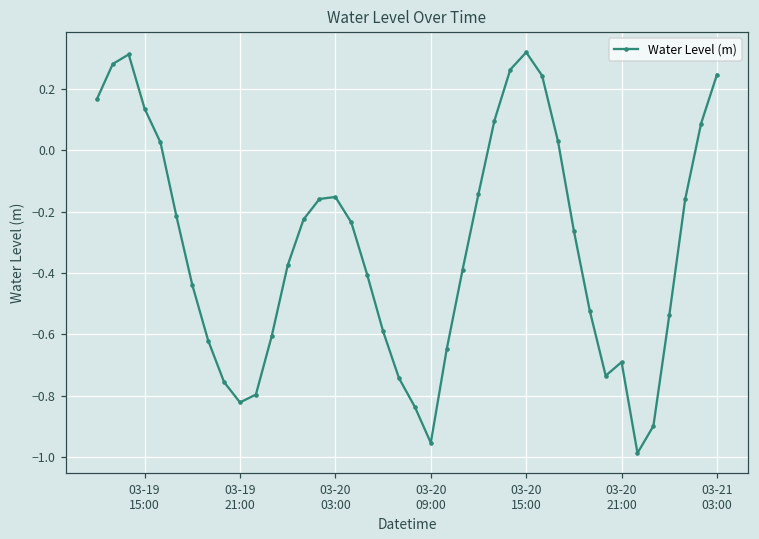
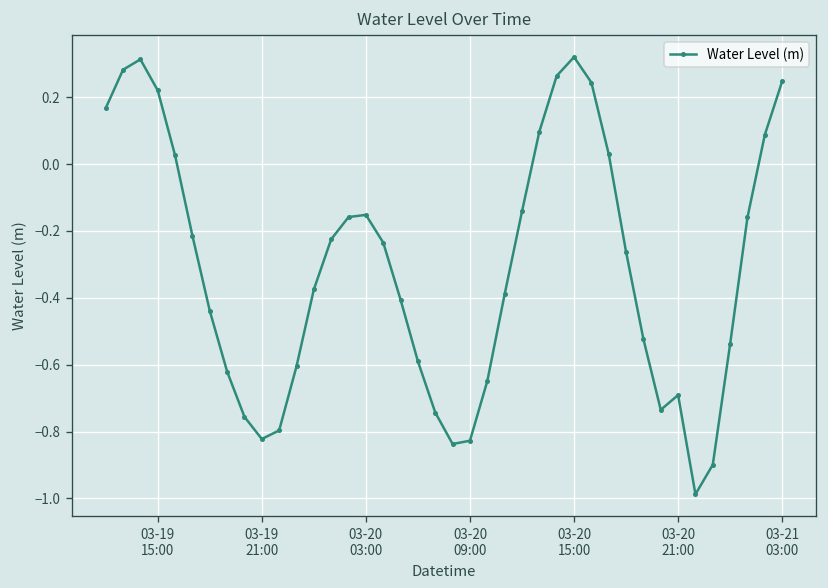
03-19 15:00: 0.14 -> 0.22
03-20 09:00: -0.95 -> -0.83
